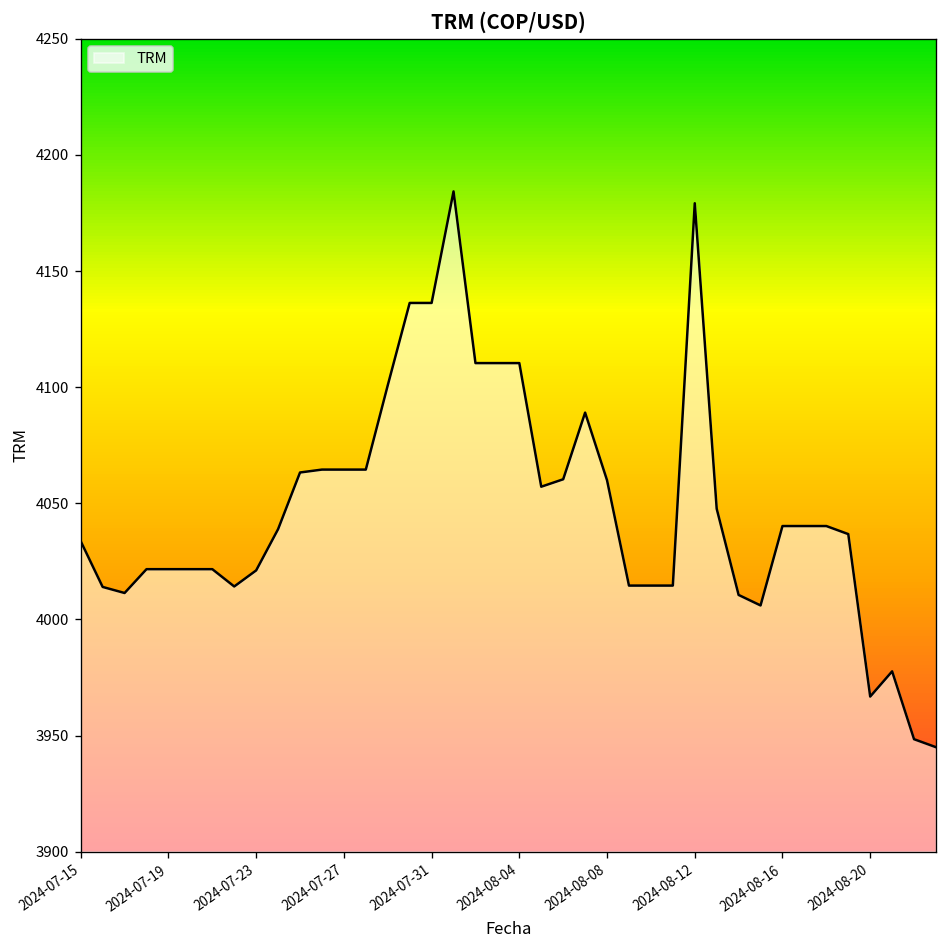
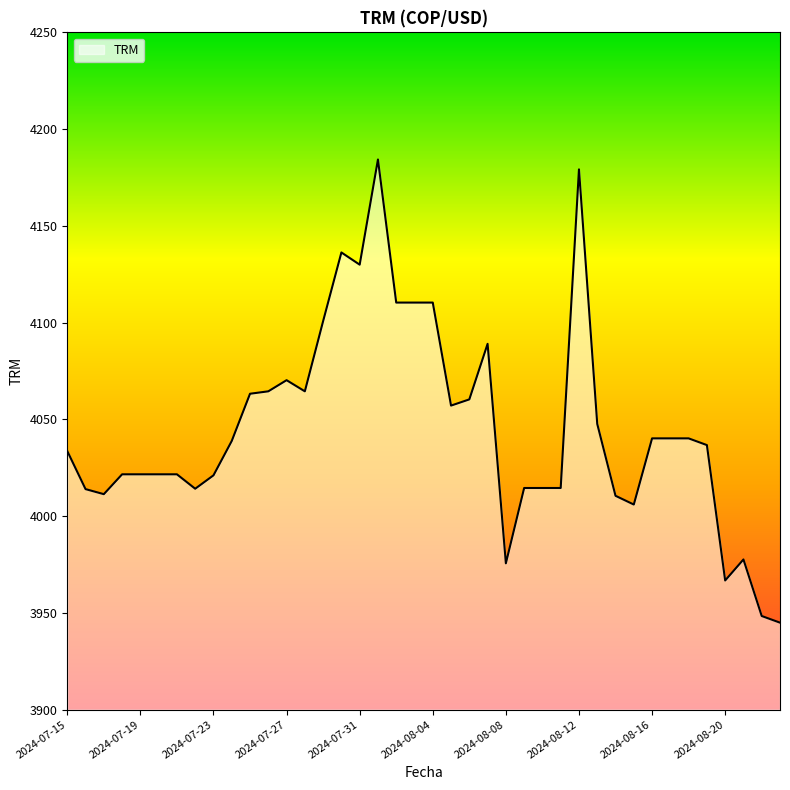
2024-07-27: 4065 -> 4070
2024-07-31: 4136 -> 4130
2024-08-08: 4060 -> 3976
